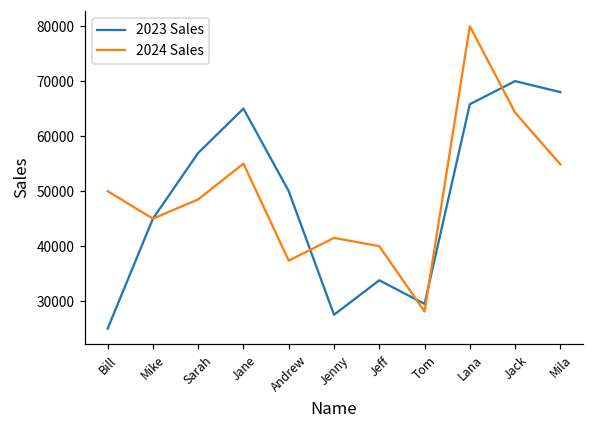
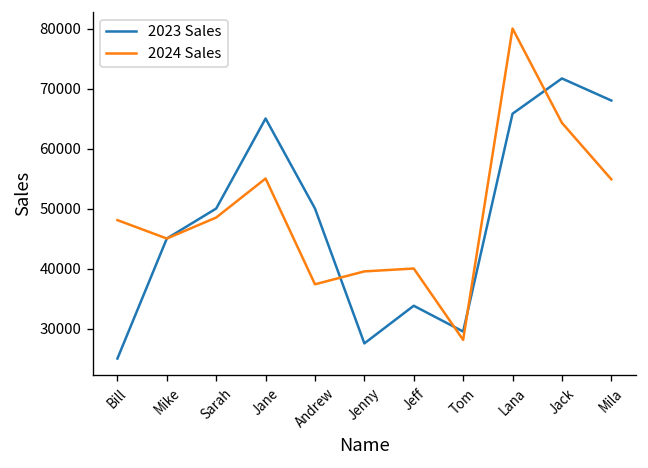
2024 Sales, Bill: 50000 -> 48000
2023 Sales, Sarah: 57000 -> 50000
2024 Sales, Jenny: 42000 -> 40000
2023 Sales, Jack: 70000 -> 72000
